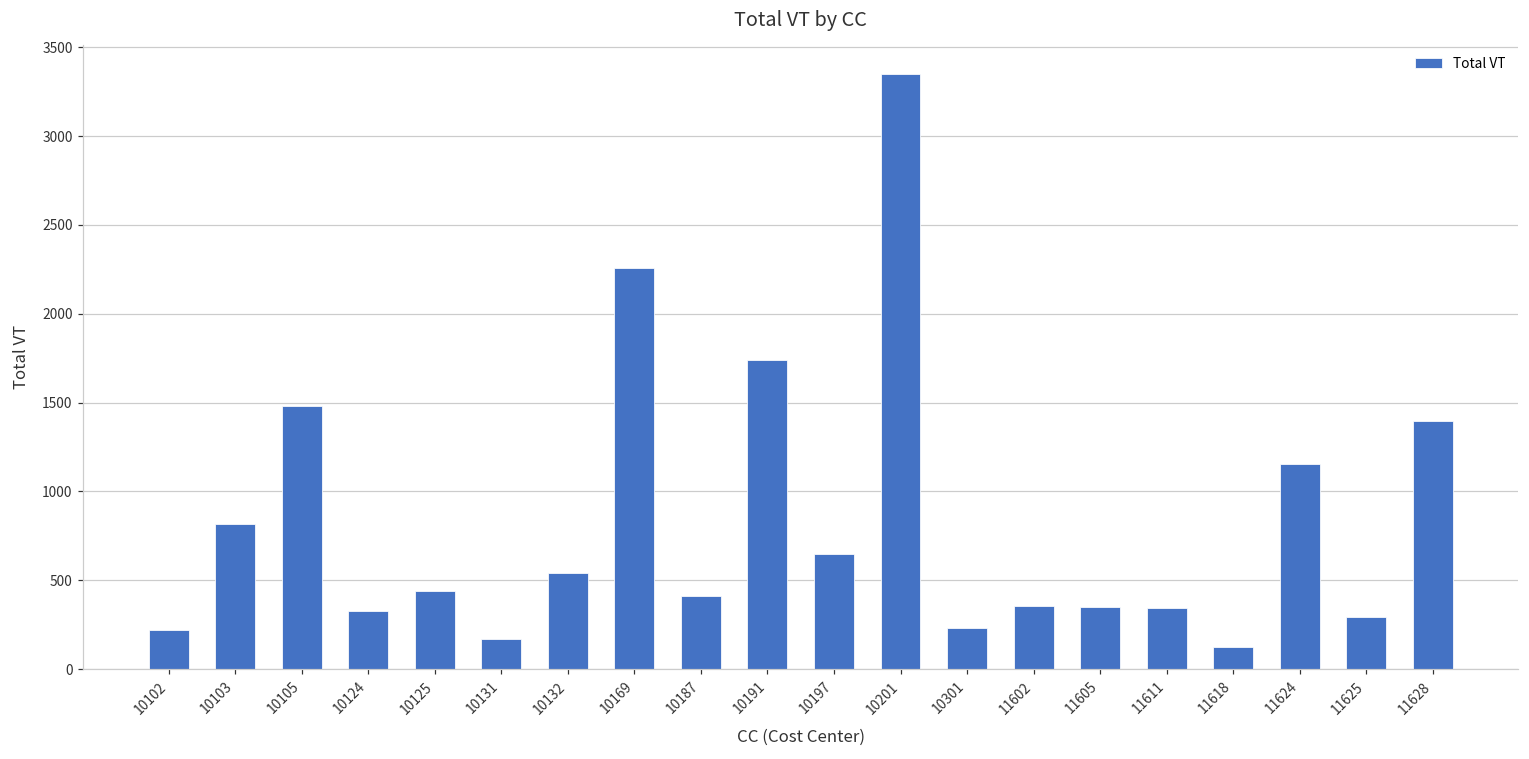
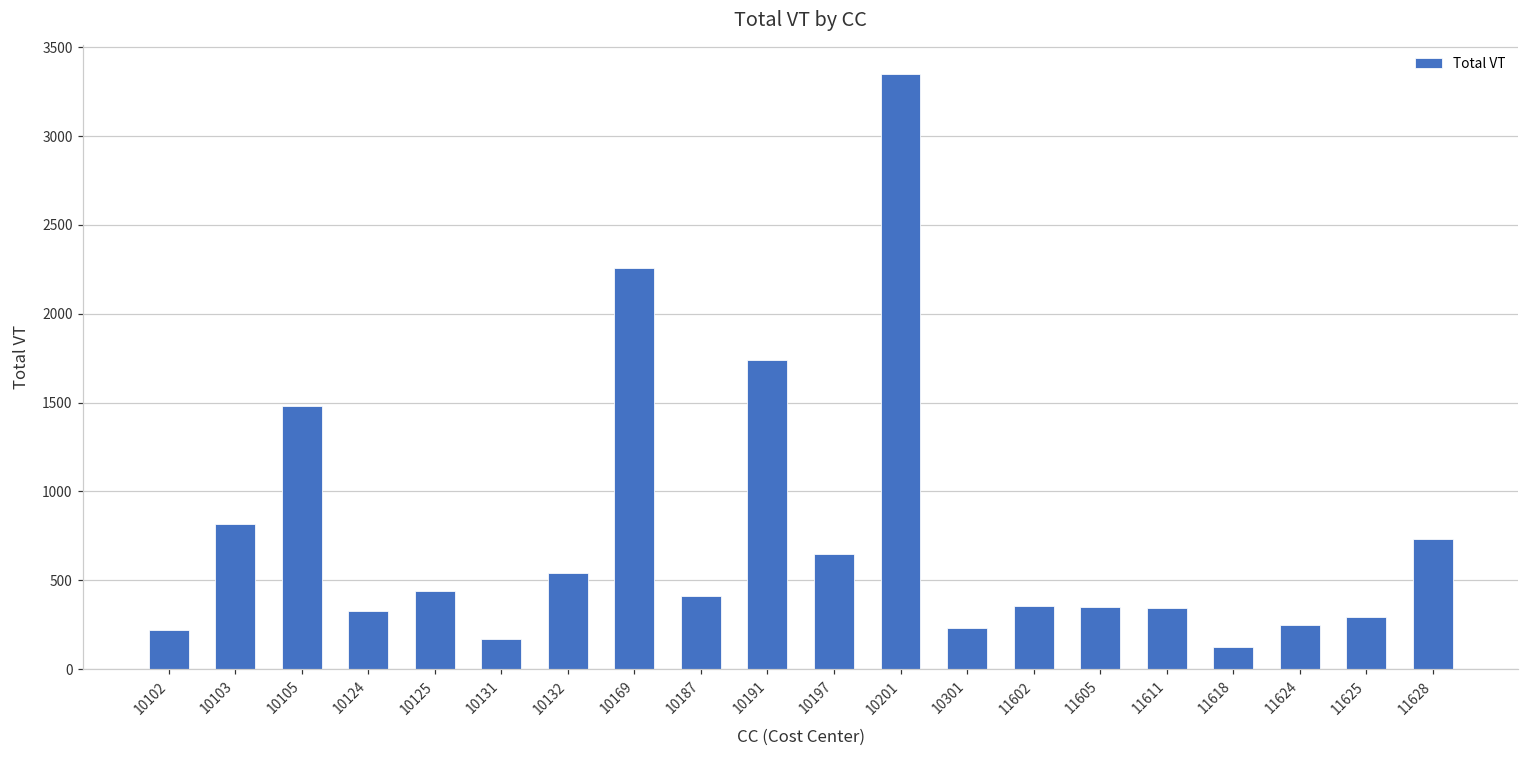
11624: 1150 -> 250
11628: 1400 -> 730
